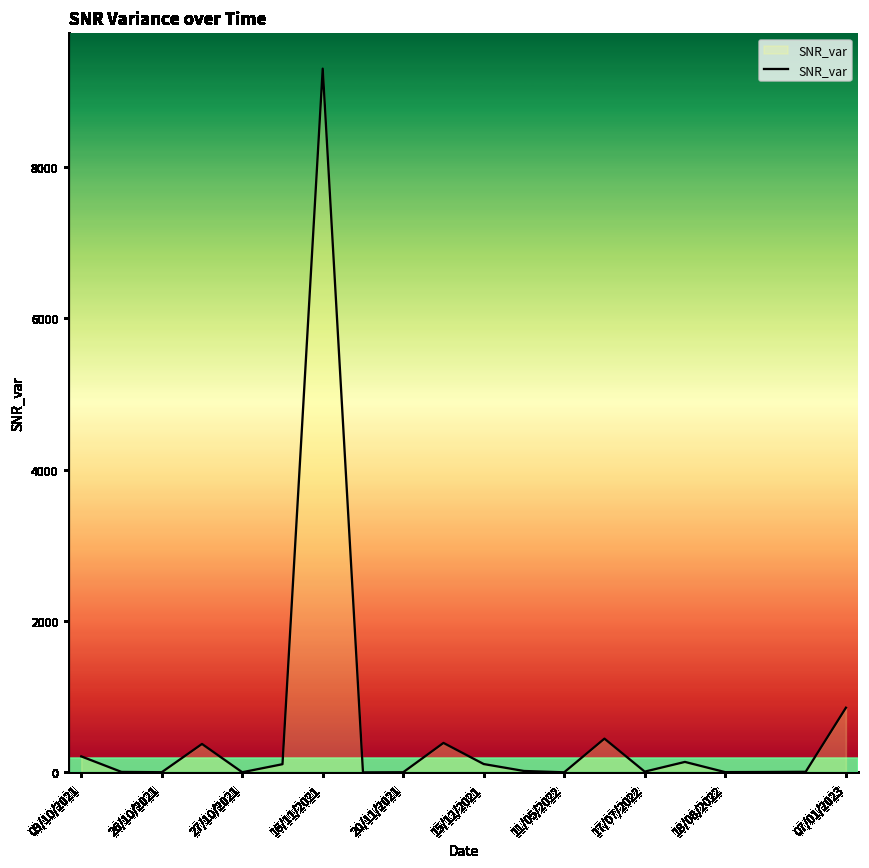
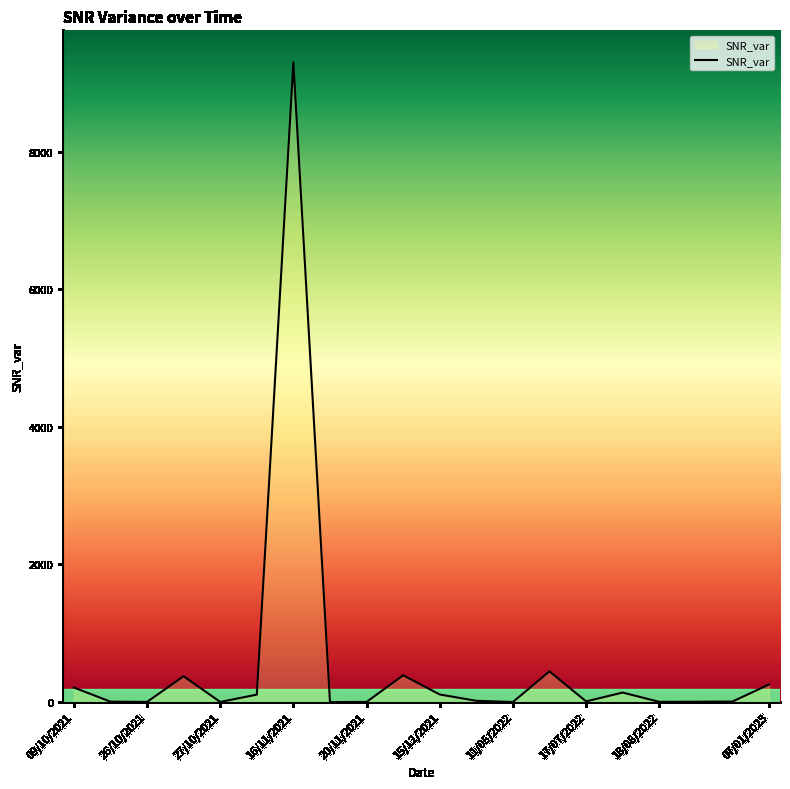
07/01/2023: 900 -> 300
